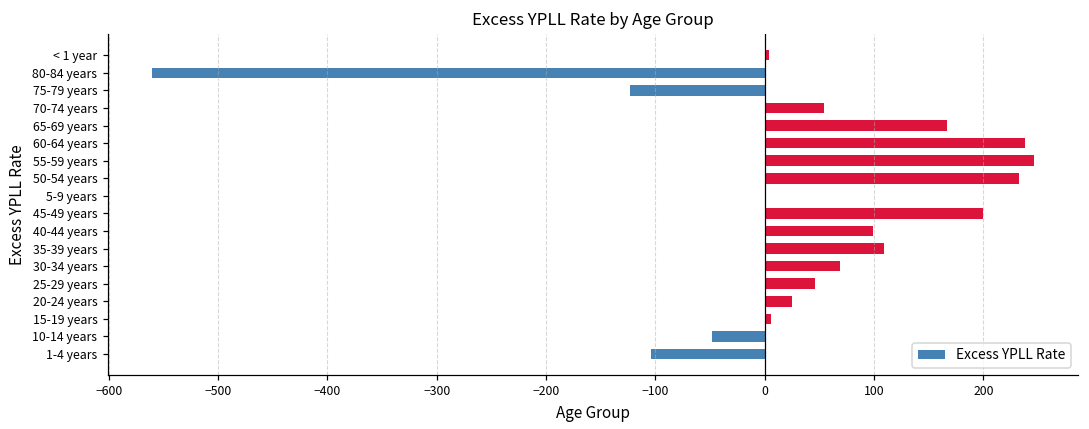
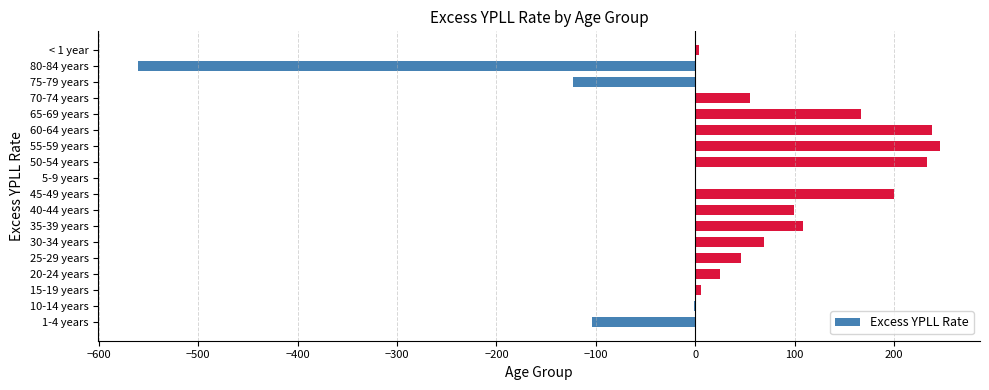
10-14 years: -50 -> 0
